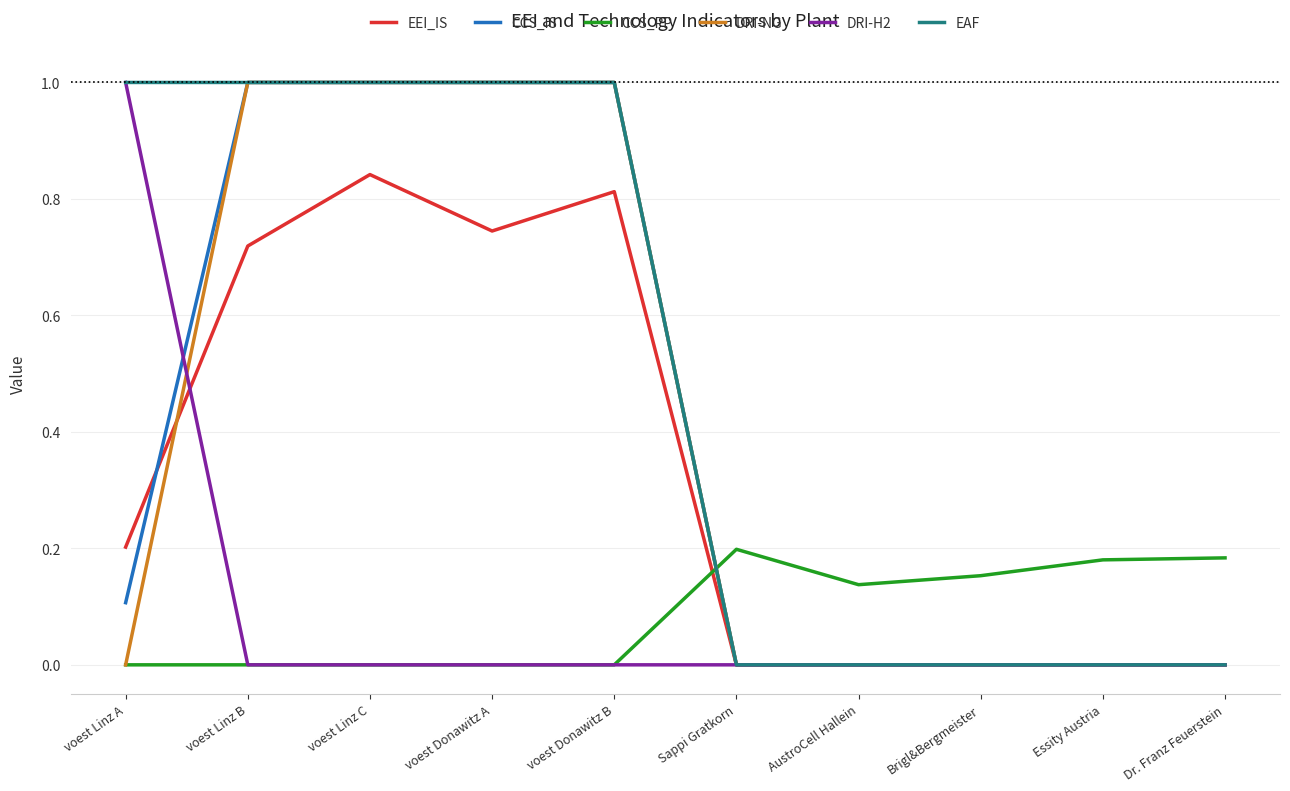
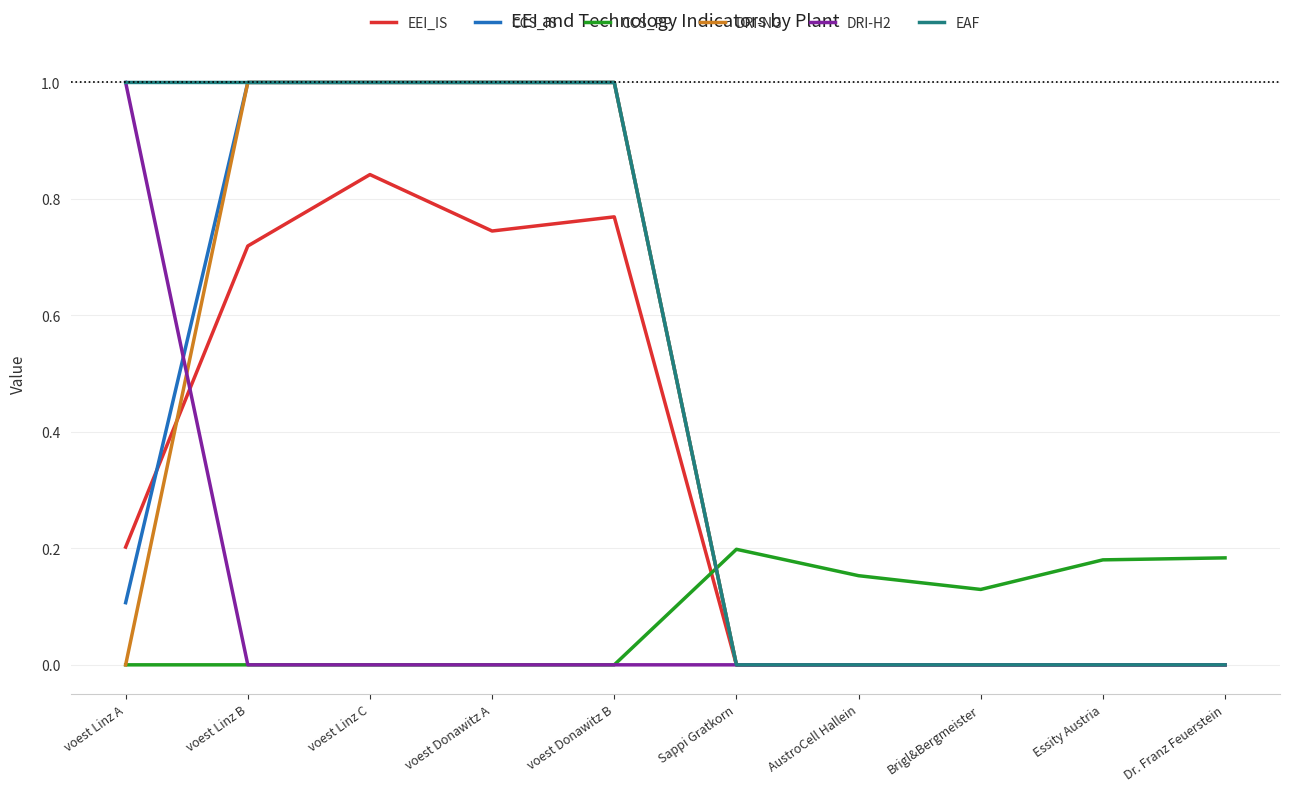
EEI_IS, voest Donawitz B: 0.81 -> 0.77
CCS_PP, AustroCell Hallein: 0.14 -> 0.15
CCS_PP, Brigl&Bergmeister: 0.15 -> 0.13
